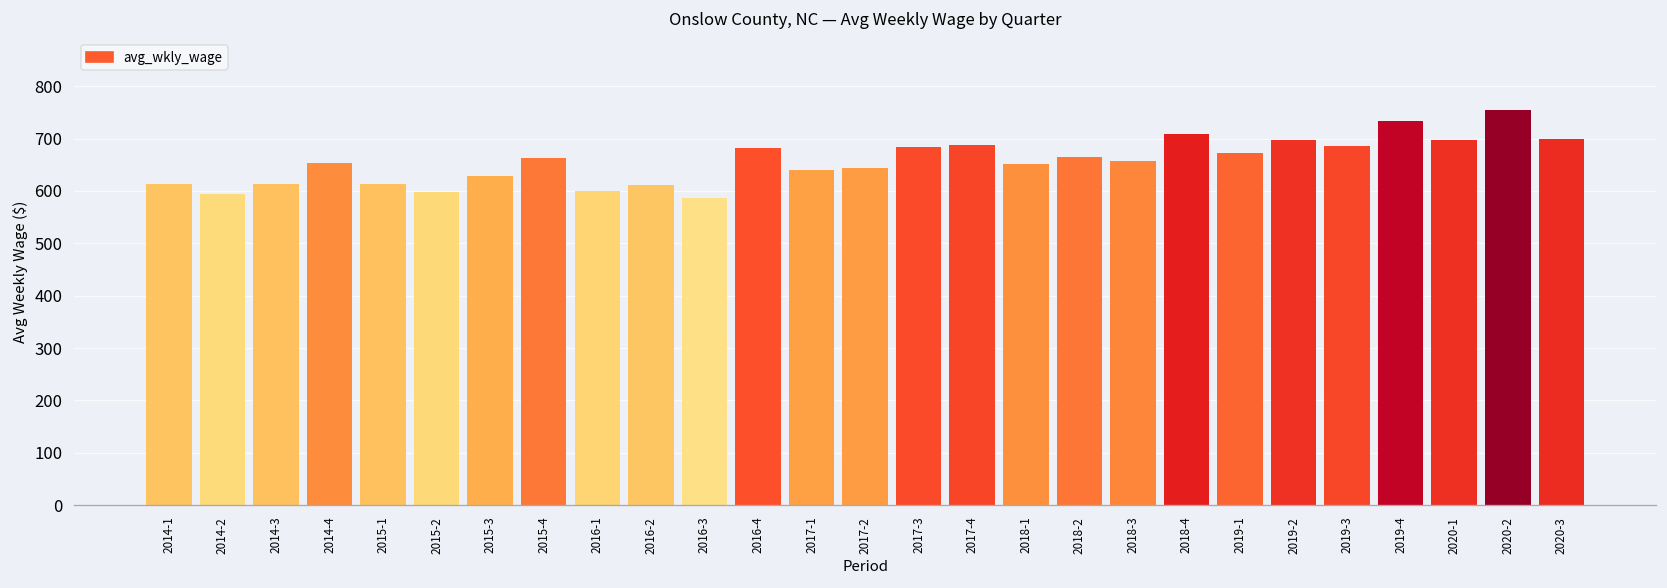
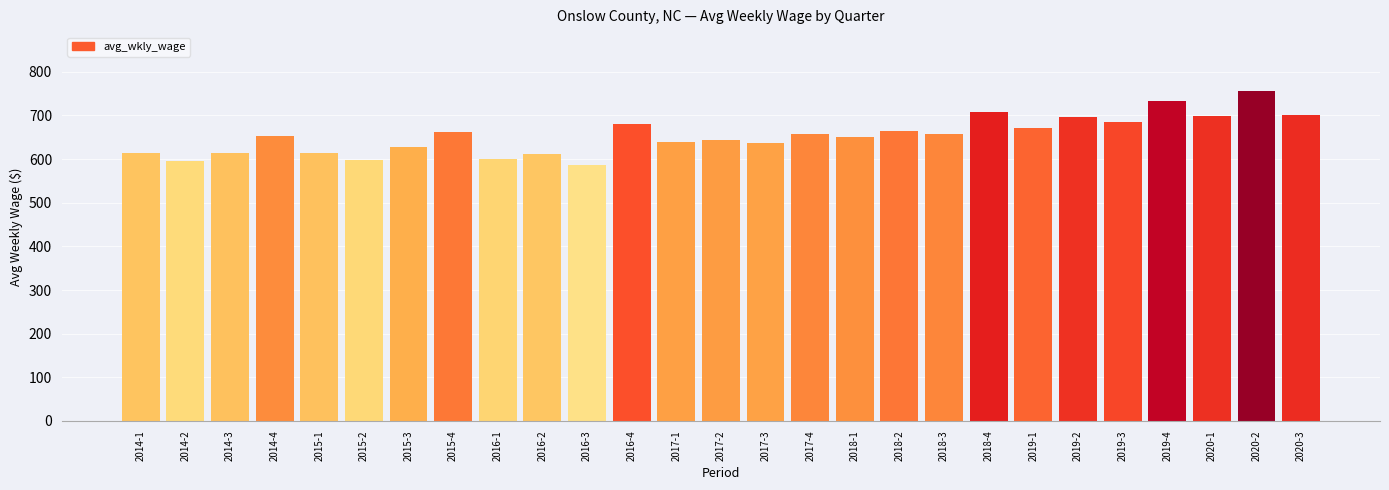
2017-3: 680 -> 640
2017-4: 690 -> 660
